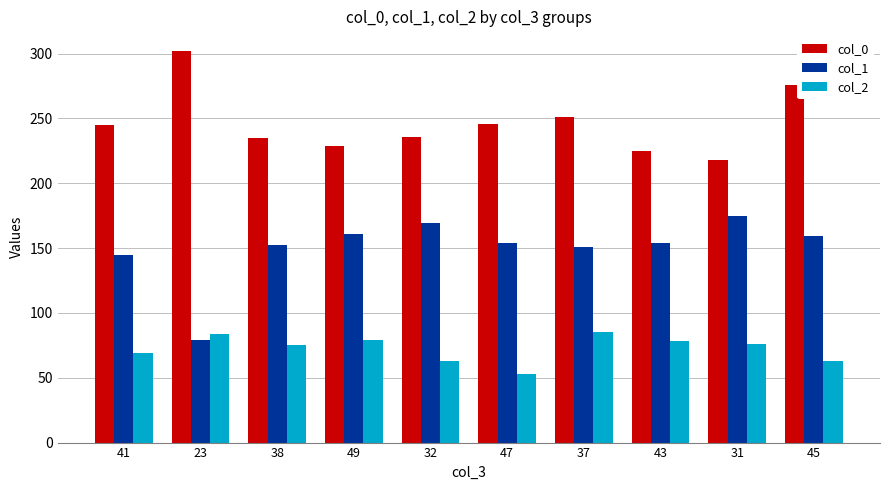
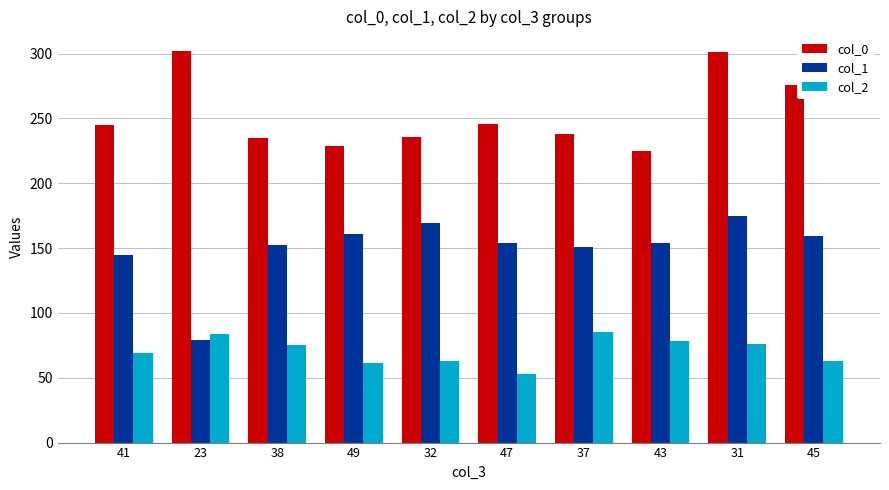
col_2, 49: 79 -> 61
col_0, 37: 251 -> 238
col_0, 31: 218 -> 301
